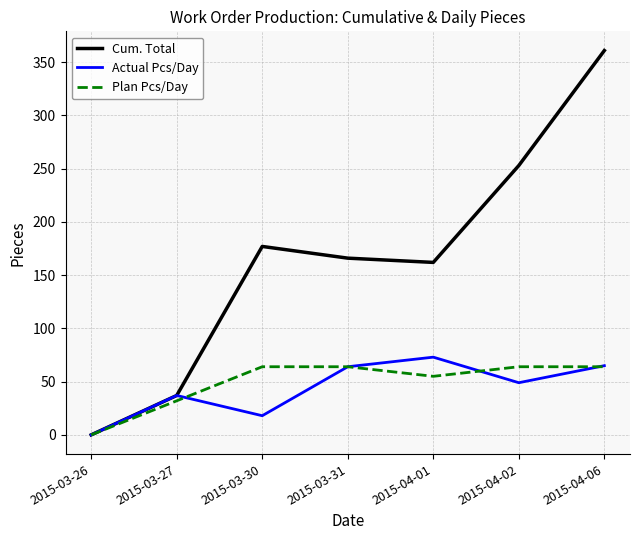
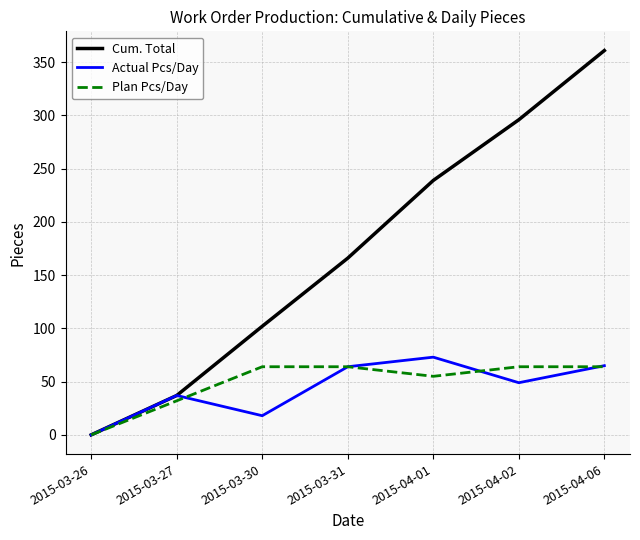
Cum. Total, 2015-03-30: 177 -> 102
Cum. Total, 2015-04-01: 162 -> 239
Cum. Total, 2015-04-02: 253 -> 296
